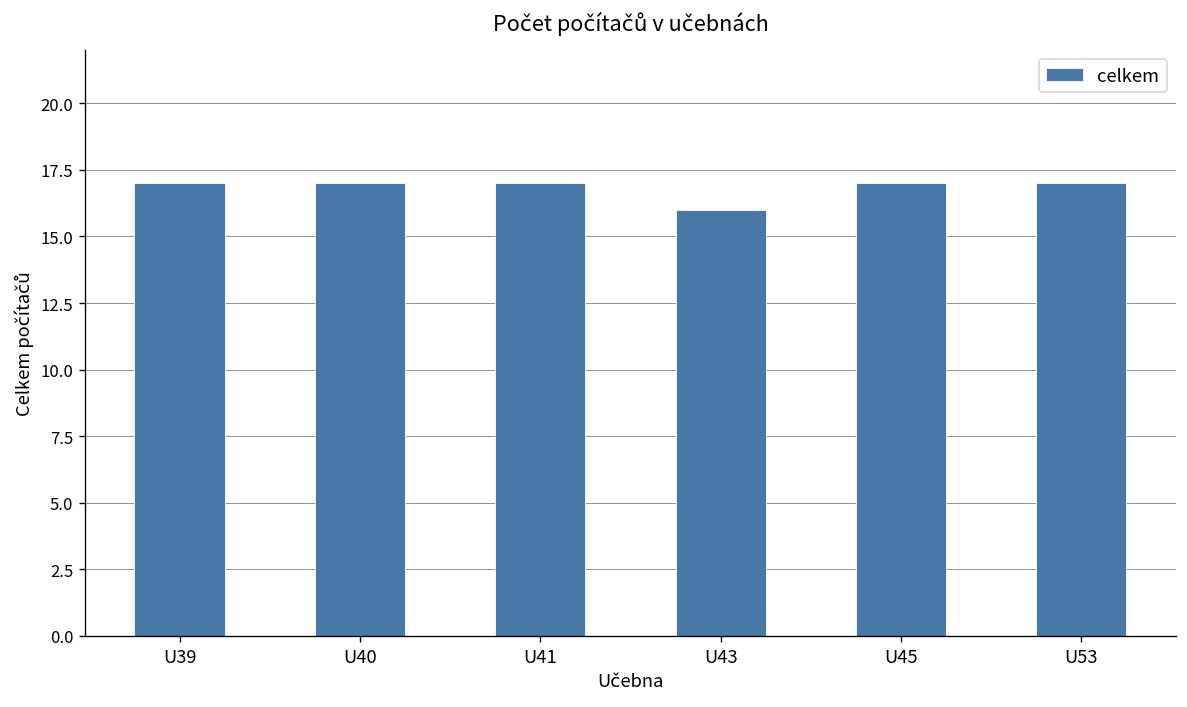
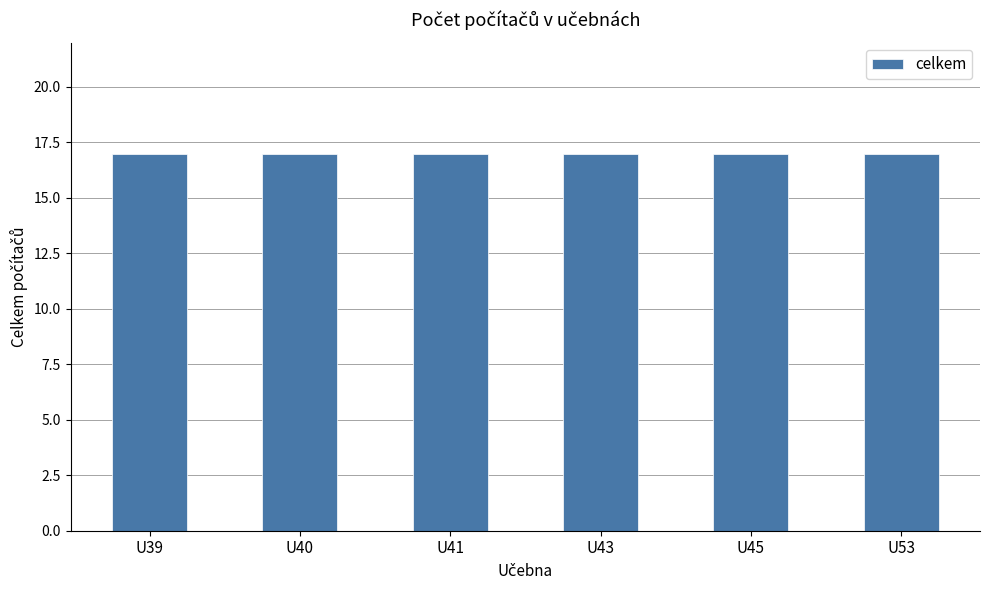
U43: 16 -> 17
